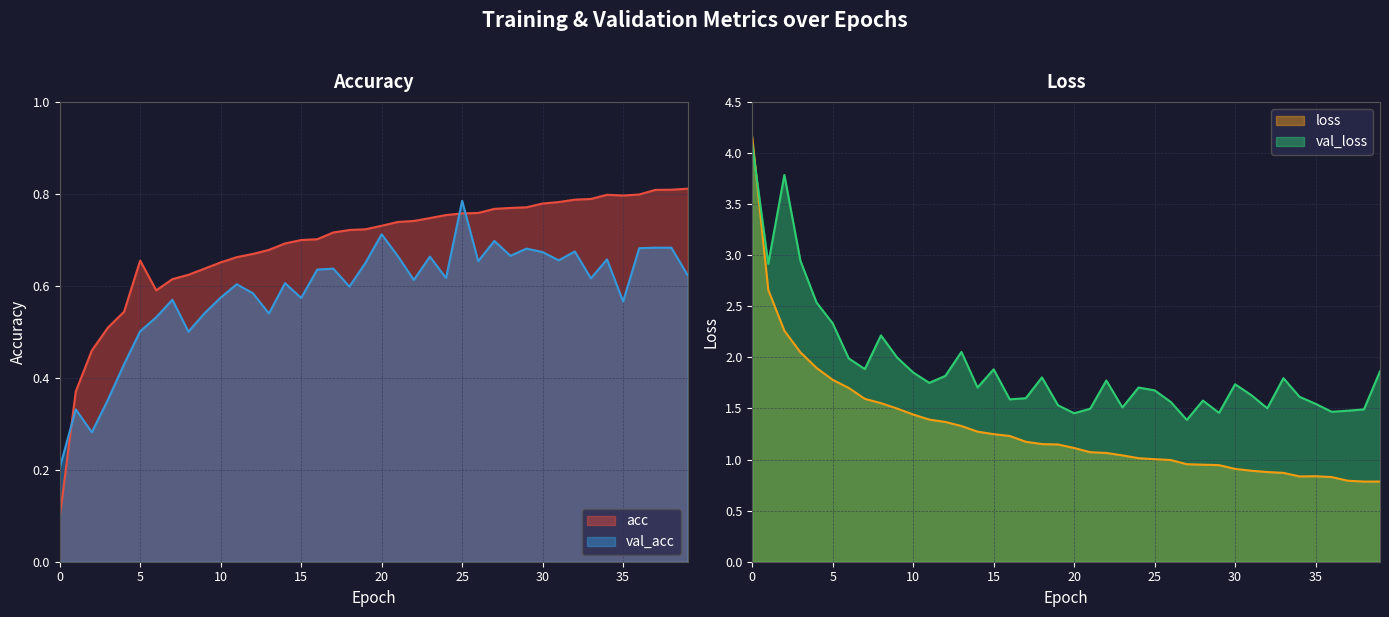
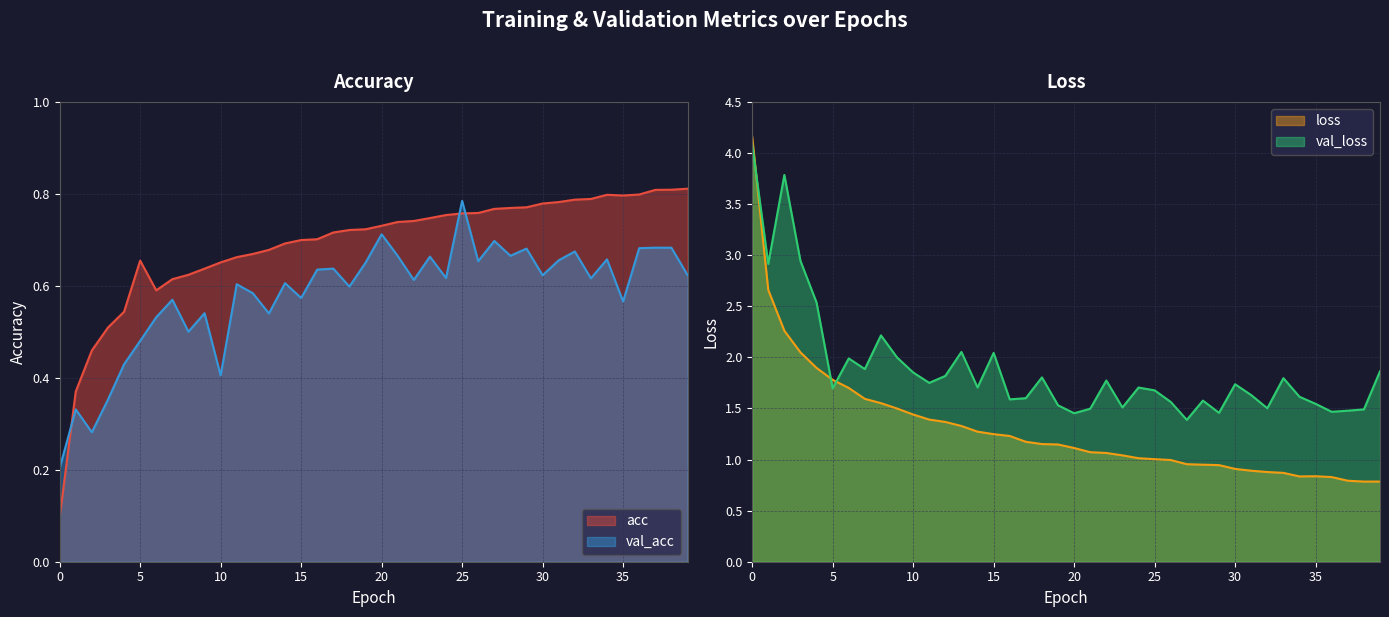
Accuracy, val_acc, 5: 0.50 -> 0.48
Accuracy, val_acc, 10: 0.57 -> 0.41
Accuracy, val_acc, 30: 0.67 -> 0.62
Loss, val_loss, 5: 2.33 -> 1.70
Loss, val_loss, 15: 1.88 -> 2.04
